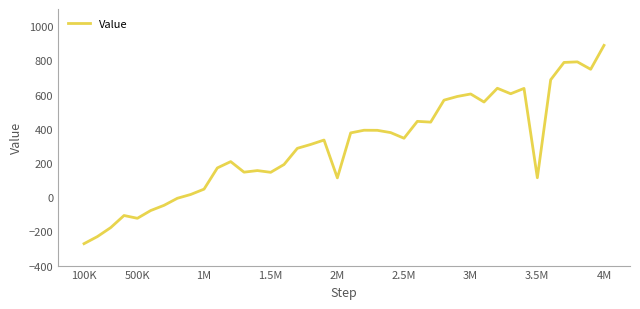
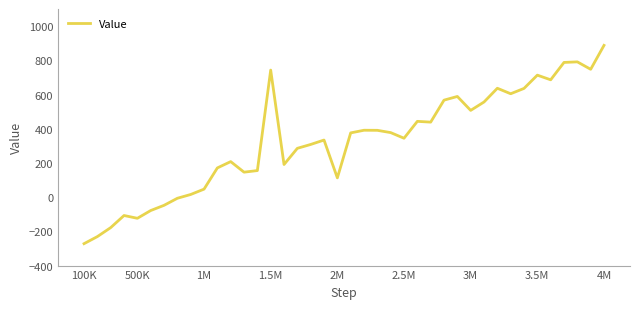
1.5M: 150 -> 740
3M: 600 -> 510
3.5M: 110 -> 710
